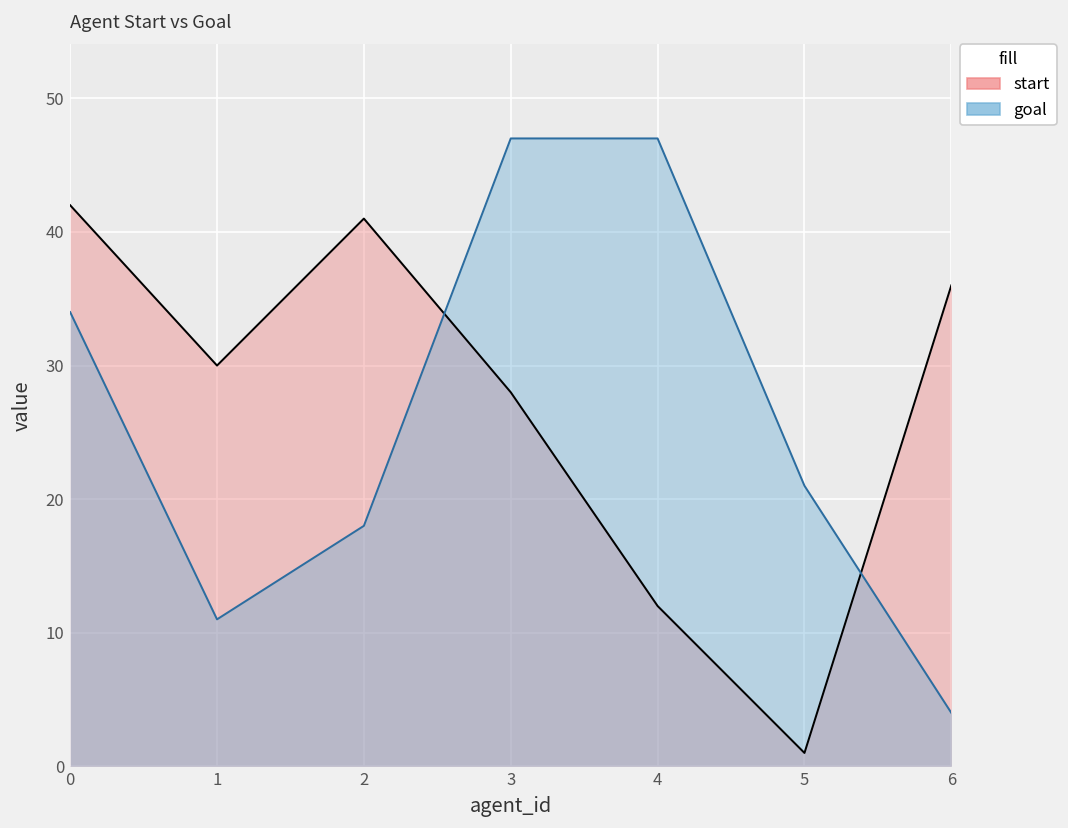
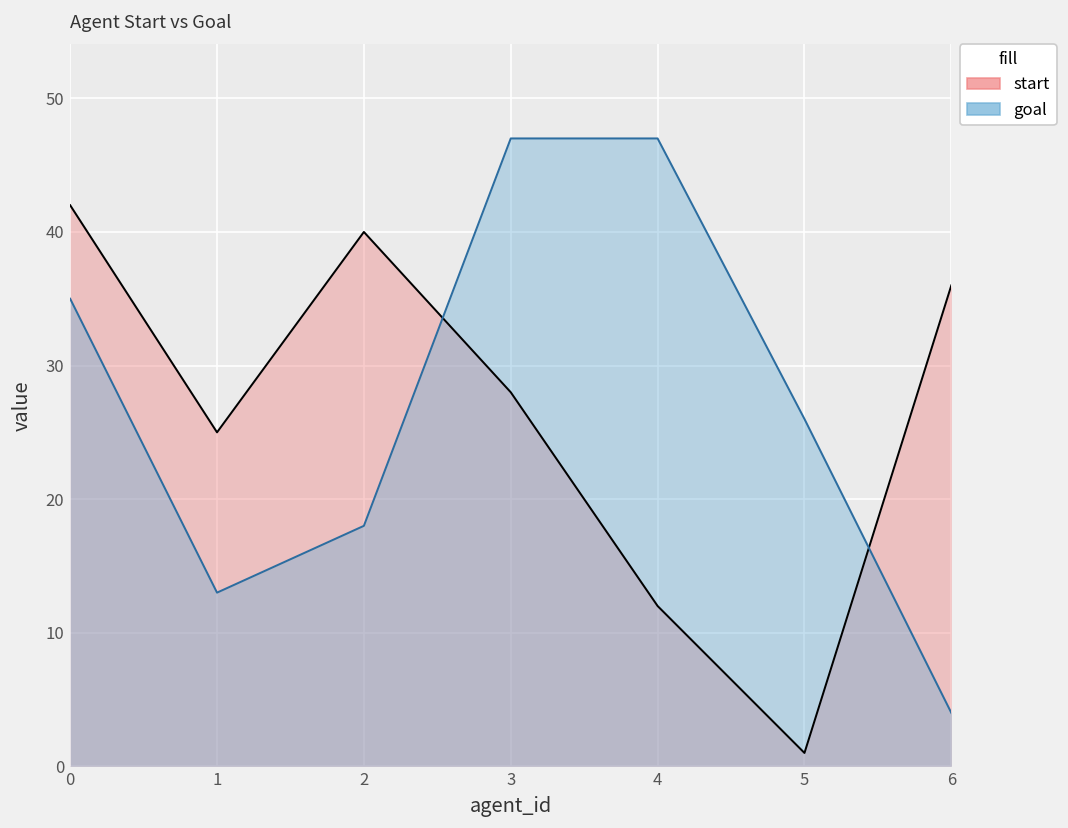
goal, 0: 34 -> 35
start, 1: 30 -> 25
goal, 1: 11 -> 13
start, 2: 41 -> 40
goal, 5: 21 -> 26
